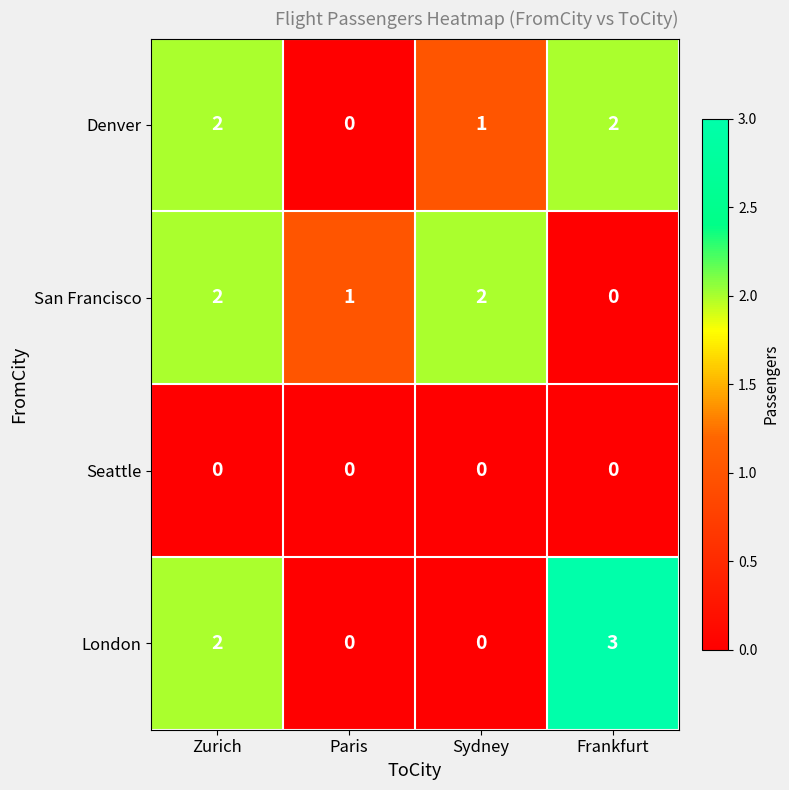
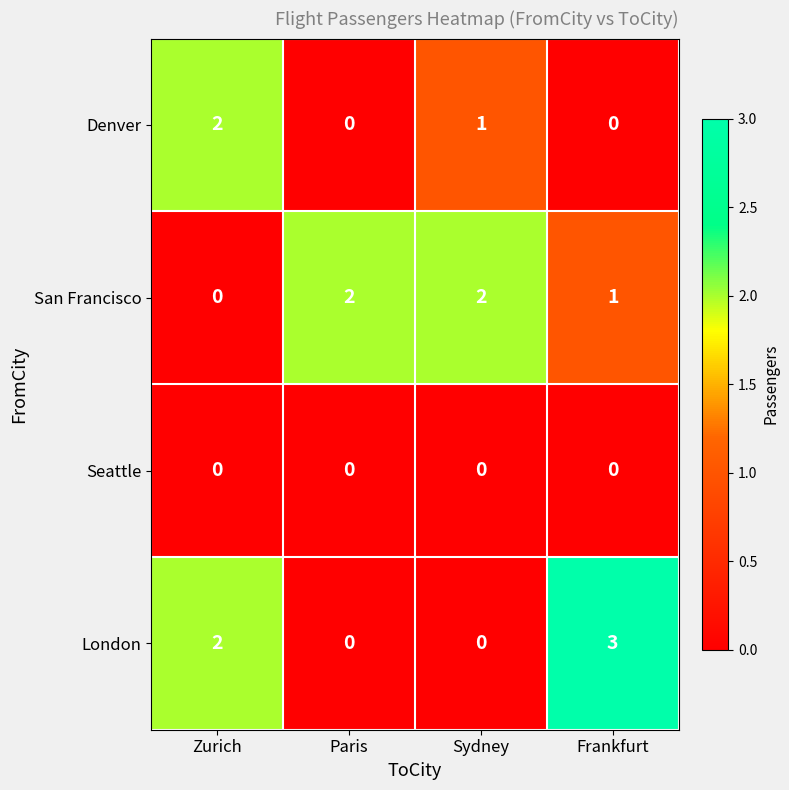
Denver, Frankfurt: 2 -> 0
San Francisco, Zurich: 2 -> 0
San Francisco, Paris: 1 -> 2
San Francisco, Frankfurt: 0 -> 1
